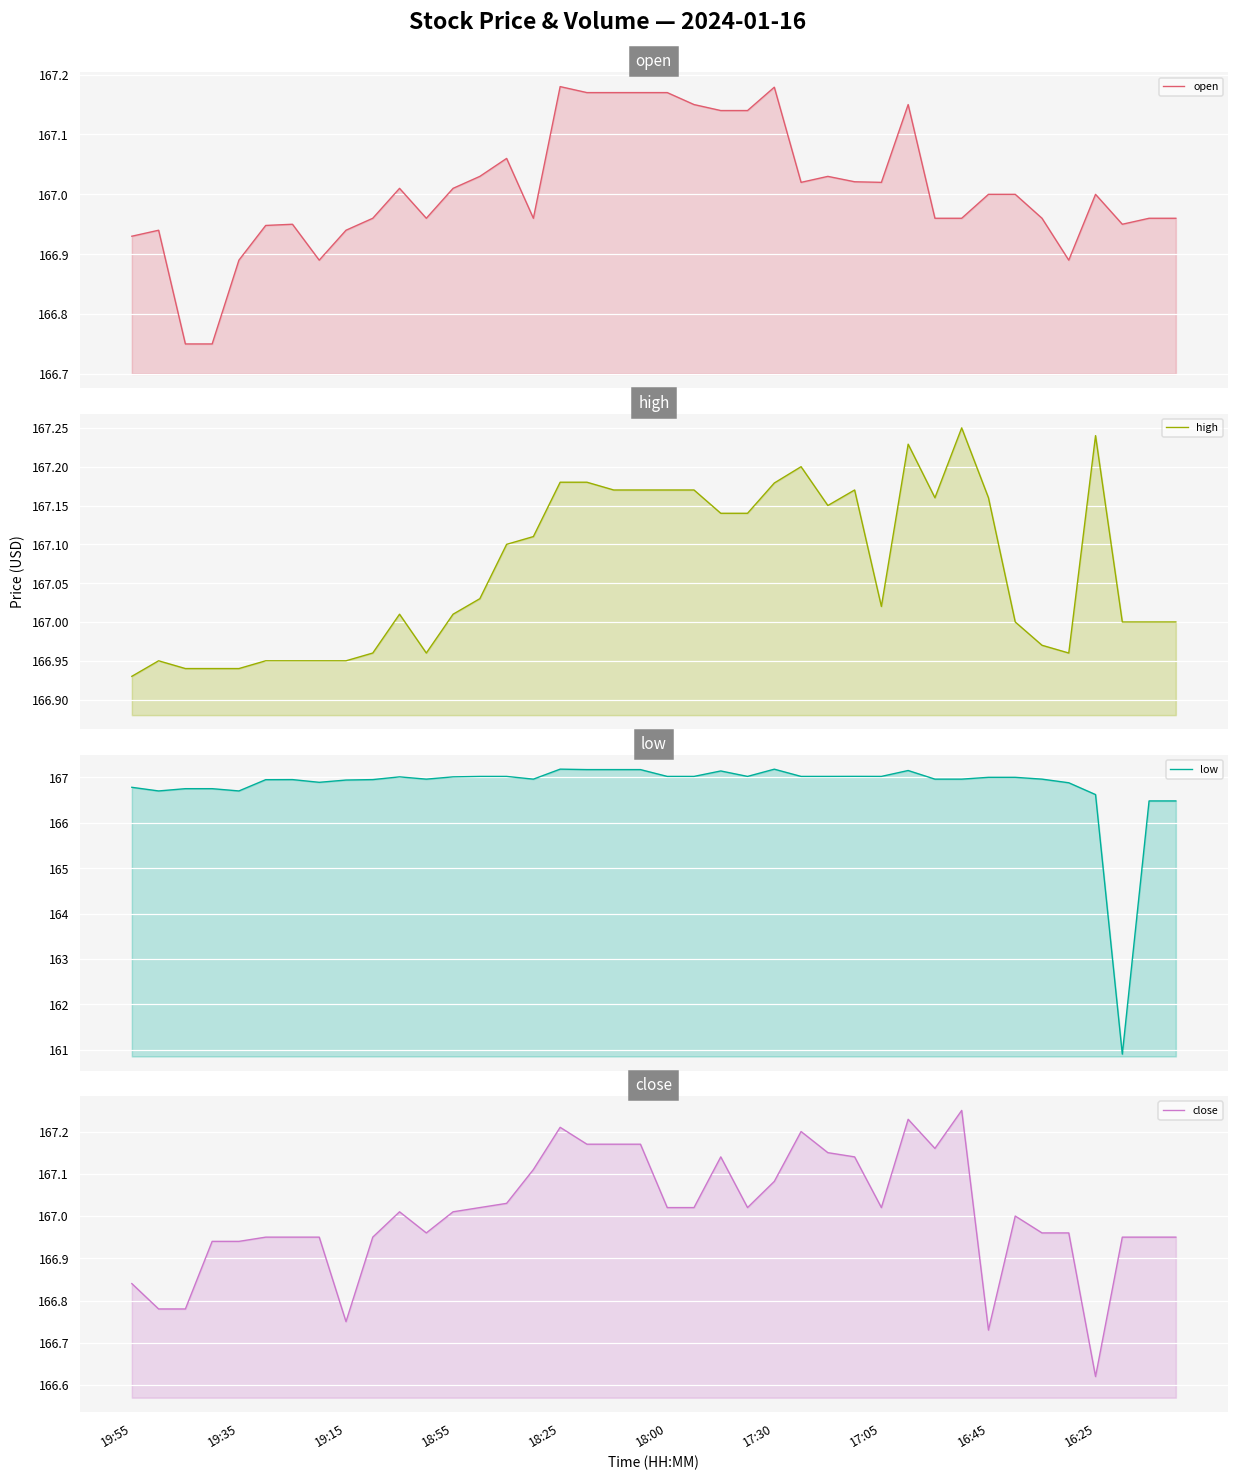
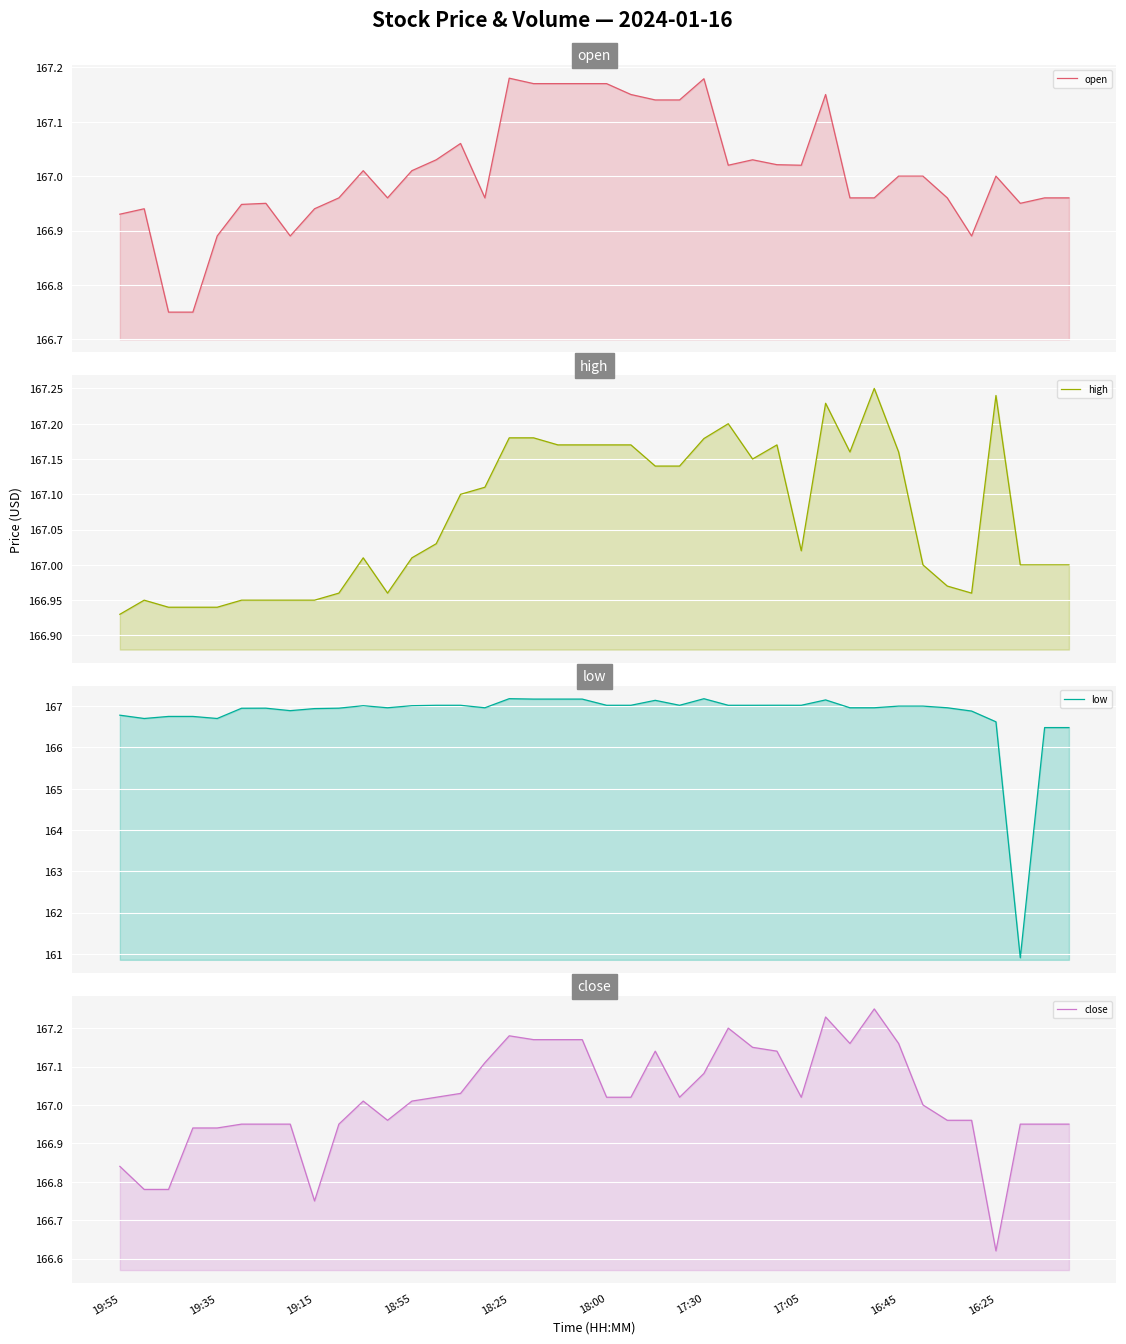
close, 18:25: 167.21 -> 167.18
close, 16:45: 166.73 -> 167.16
